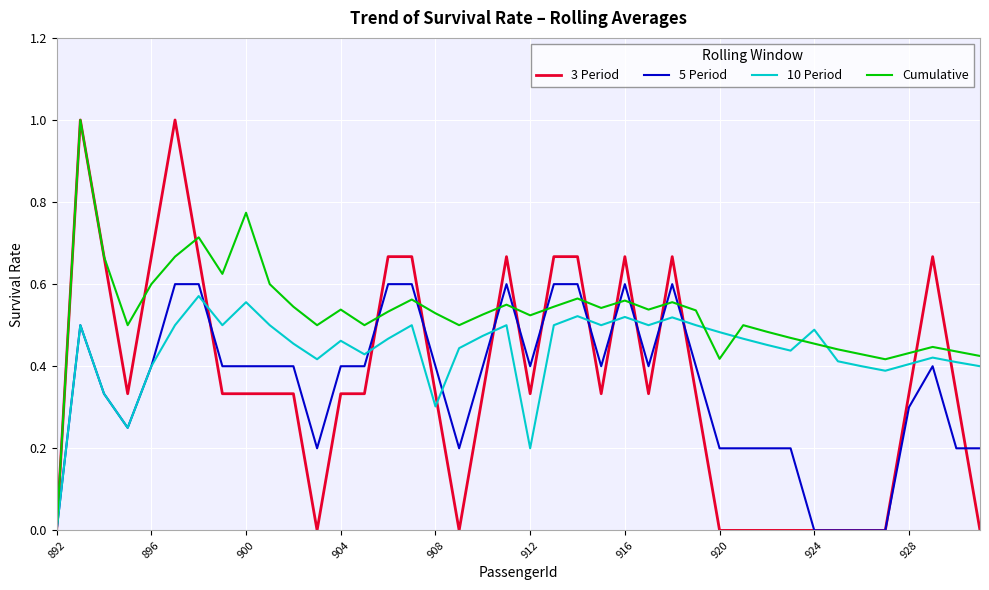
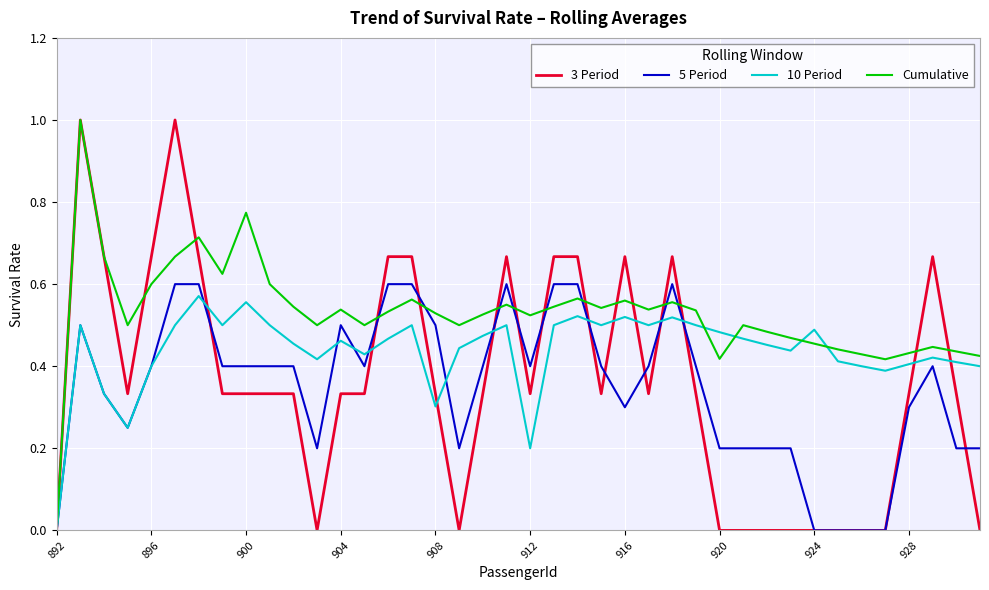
5 Period, 904: 0.4 -> 0.5
5 Period, 908: 0.4 -> 0.5
5 Period, 916: 0.6 -> 0.3
